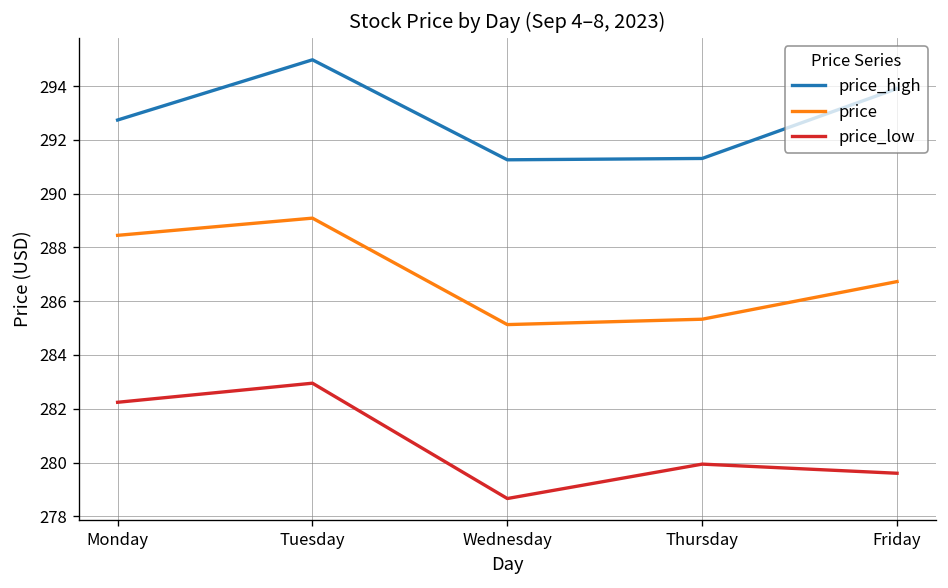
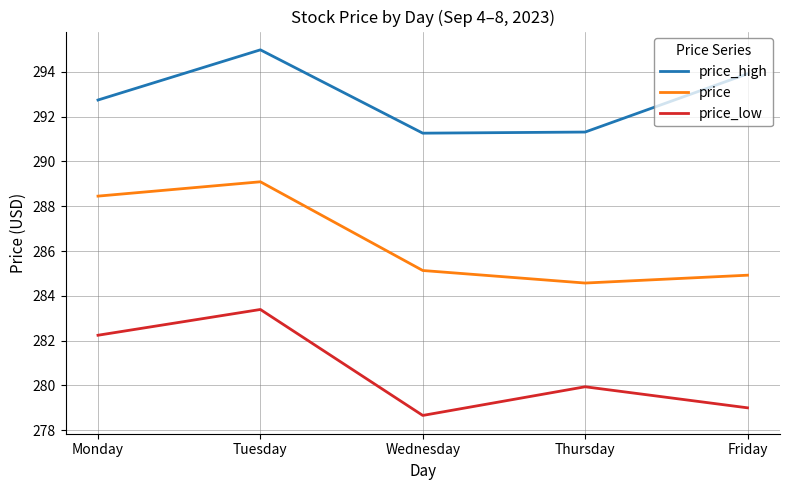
price_low, Tuesday: 283.0 -> 283.4
price, Thursday: 285.3 -> 284.6
price, Friday: 286.7 -> 284.9
price_low, Friday: 279.6 -> 279.0
